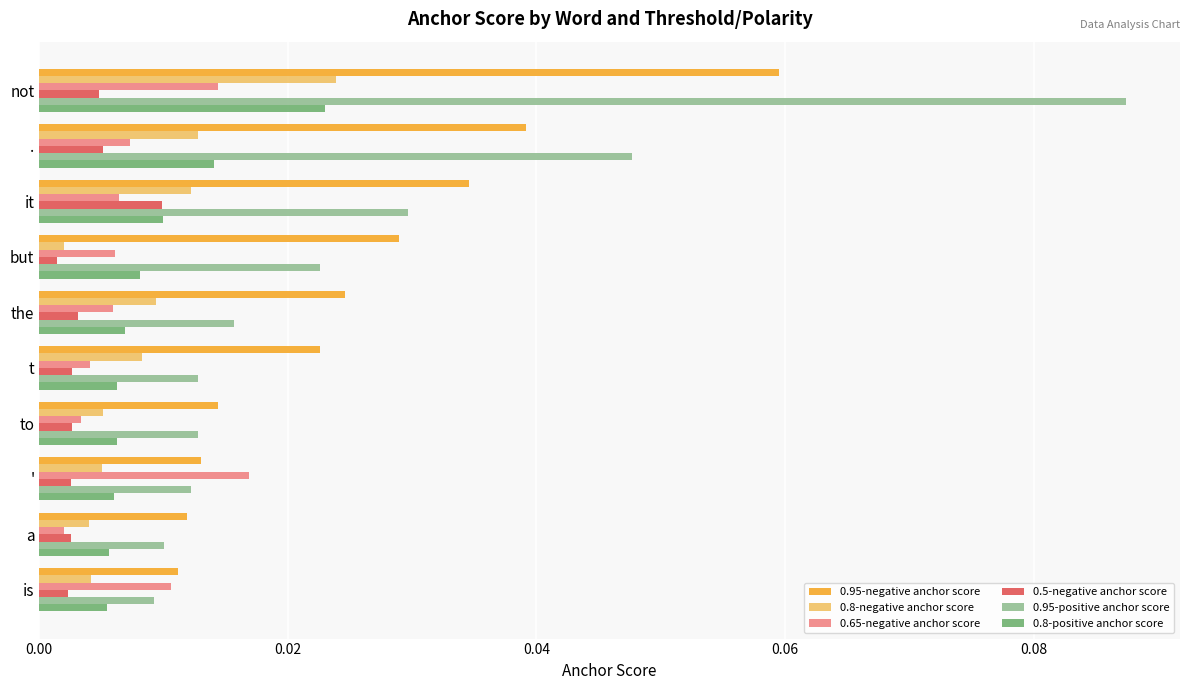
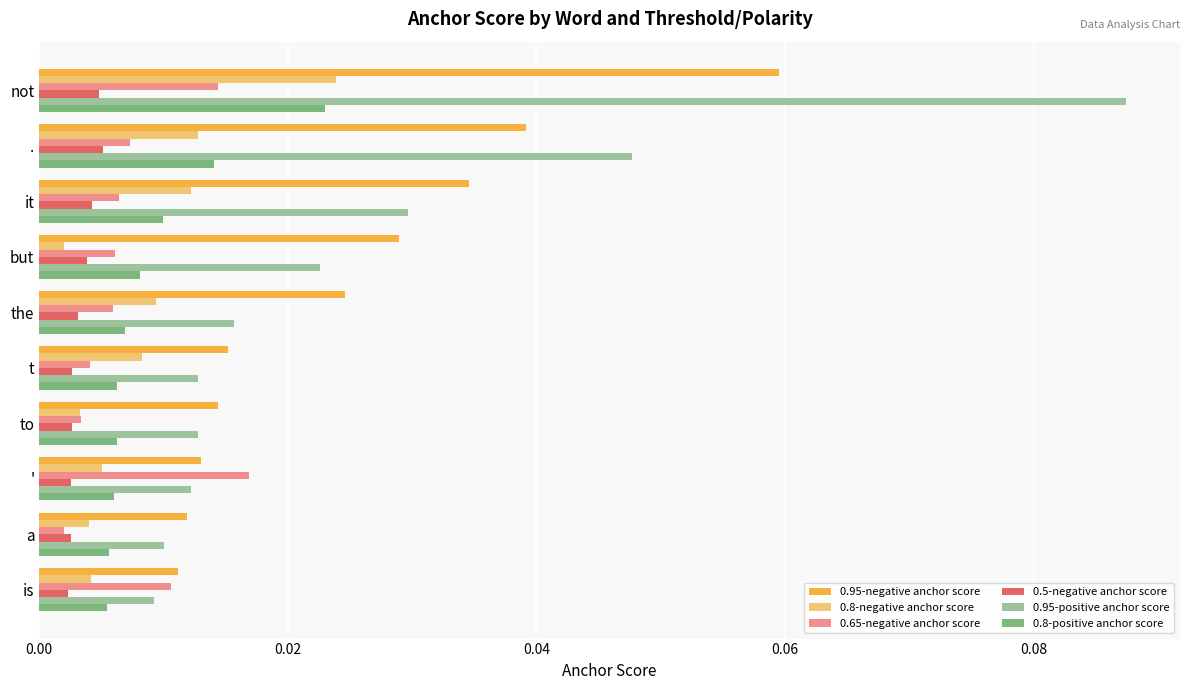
0.5-negative anchor score, it: 0.0099 -> 0.0043
0.5-negative anchor score, but: 0.0014 -> 0.0039
0.95-negative anchor score, t: 0.0226 -> 0.0152
0.8-negative anchor score, to: 0.0052 -> 0.0033
